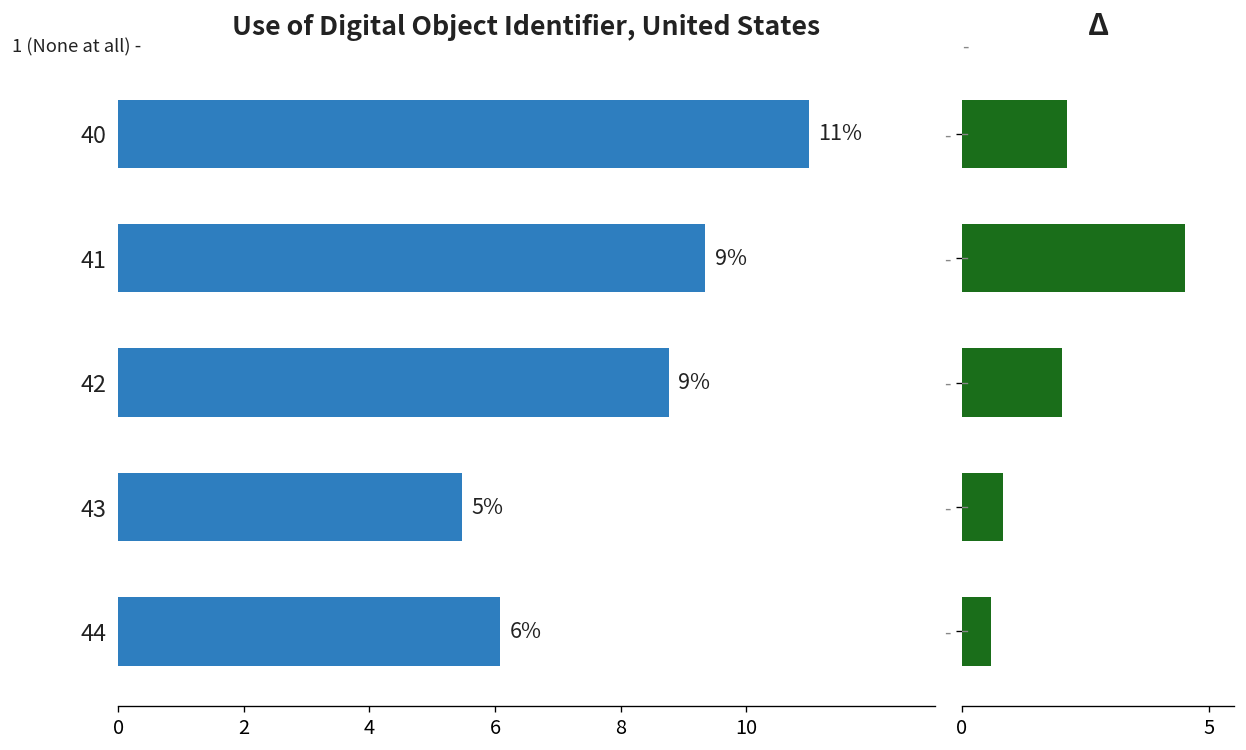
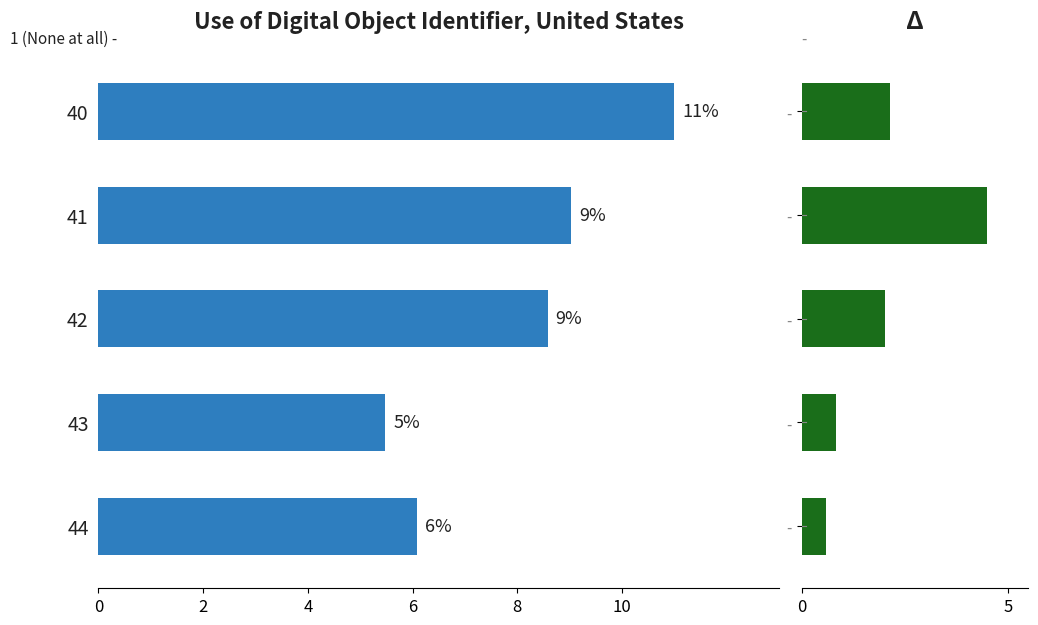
Use of Digital Object Identifier, United States, 41: 9.3 -> 9.0
Use of Digital Object Identifier, United States, 42: 8.8 -> 8.6
